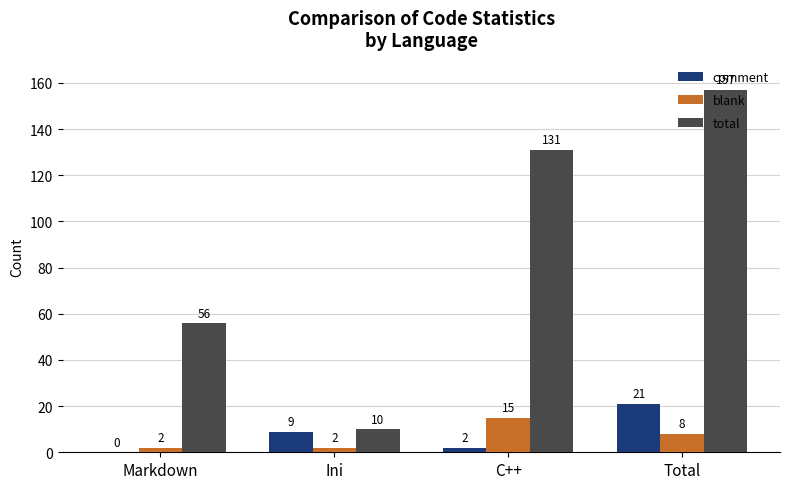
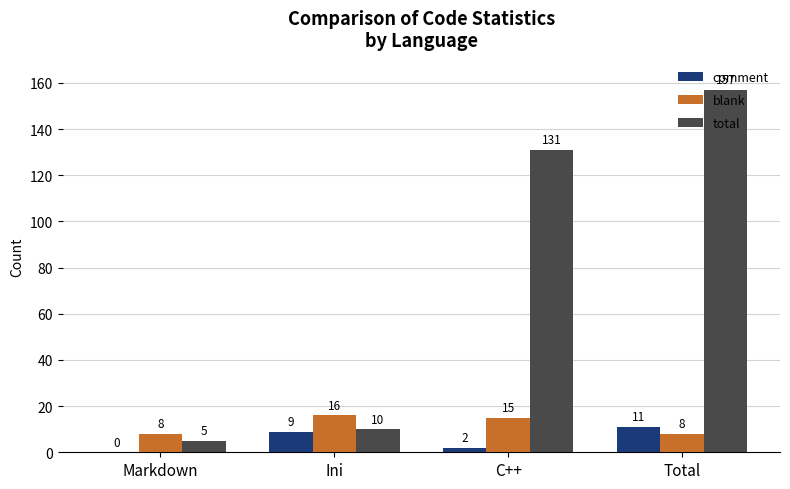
blank, Markdown: 2 -> 8
total, Markdown: 56 -> 5
blank, Ini: 2 -> 16
comment, Total: 21 -> 11
